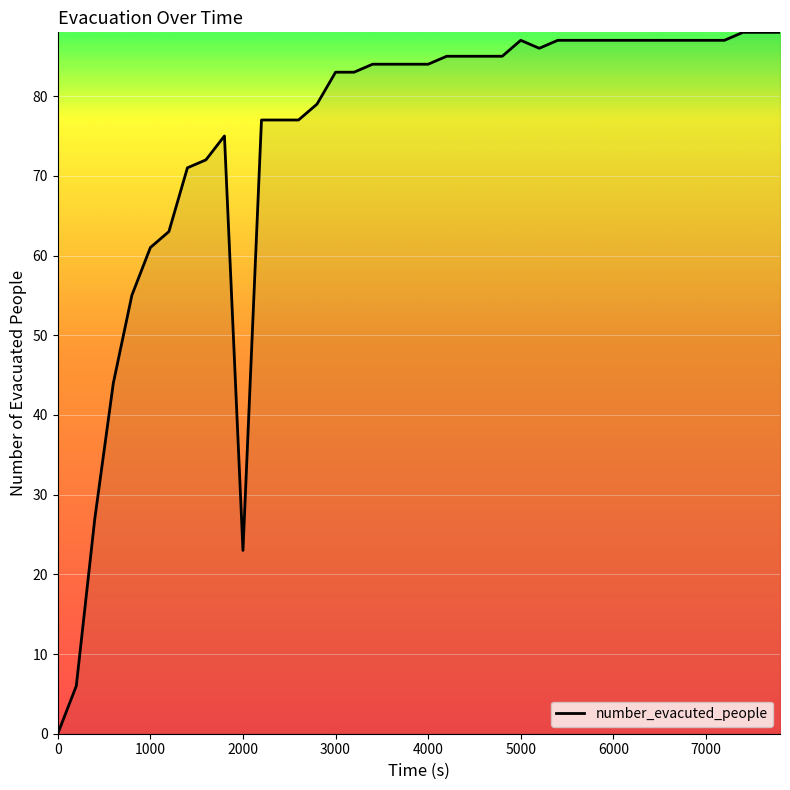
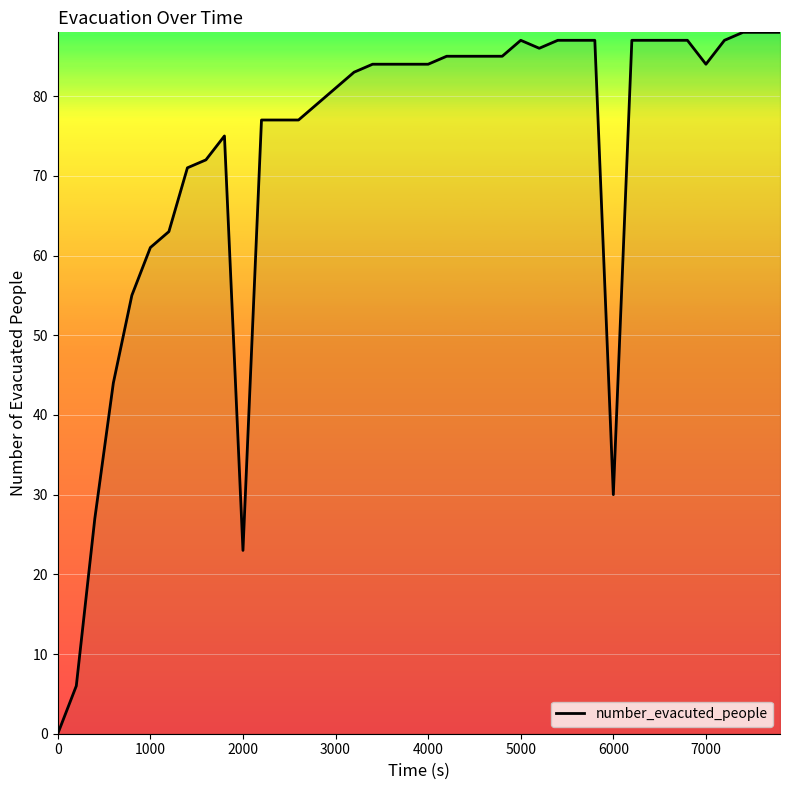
3000: 83 -> 81
6000: 87 -> 30
7000: 87 -> 84
